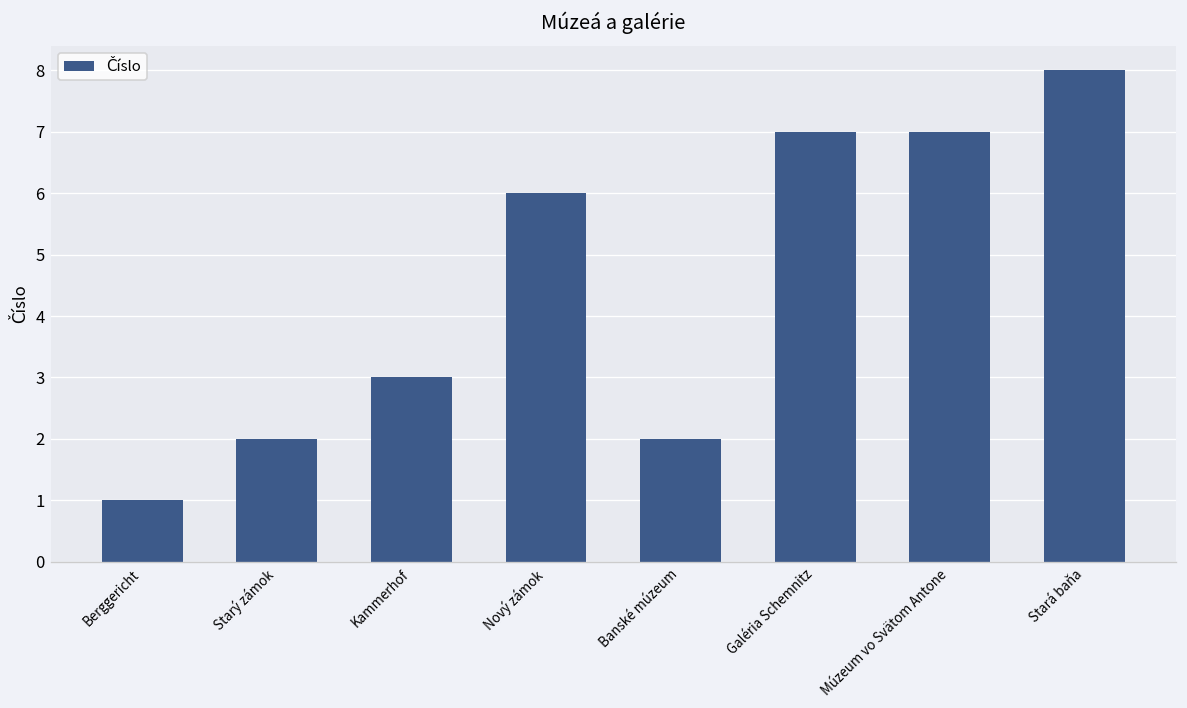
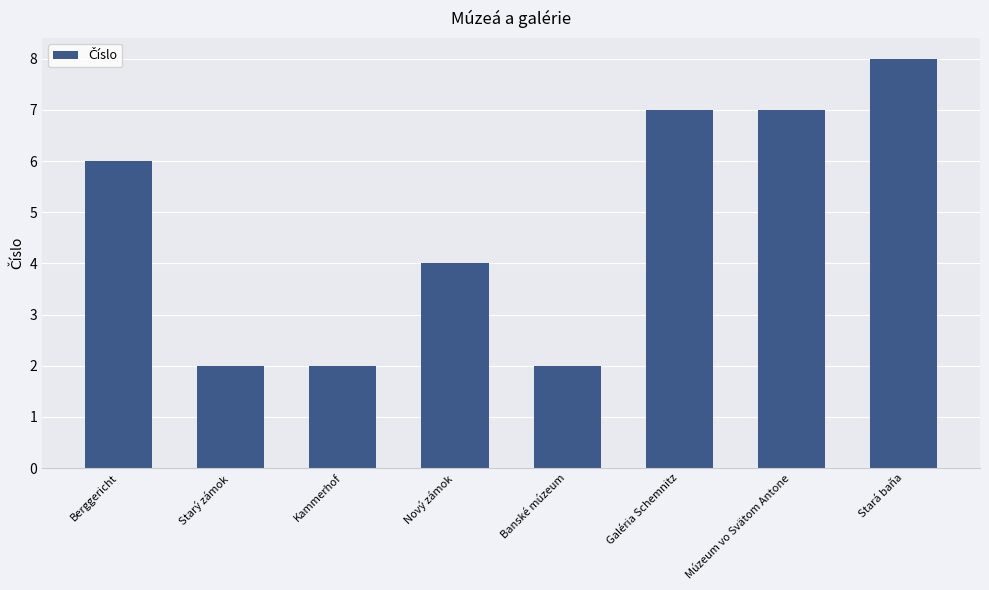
Berggericht: 1 -> 6
Kammerhof: 3 -> 2
Nový zámok: 6 -> 4
